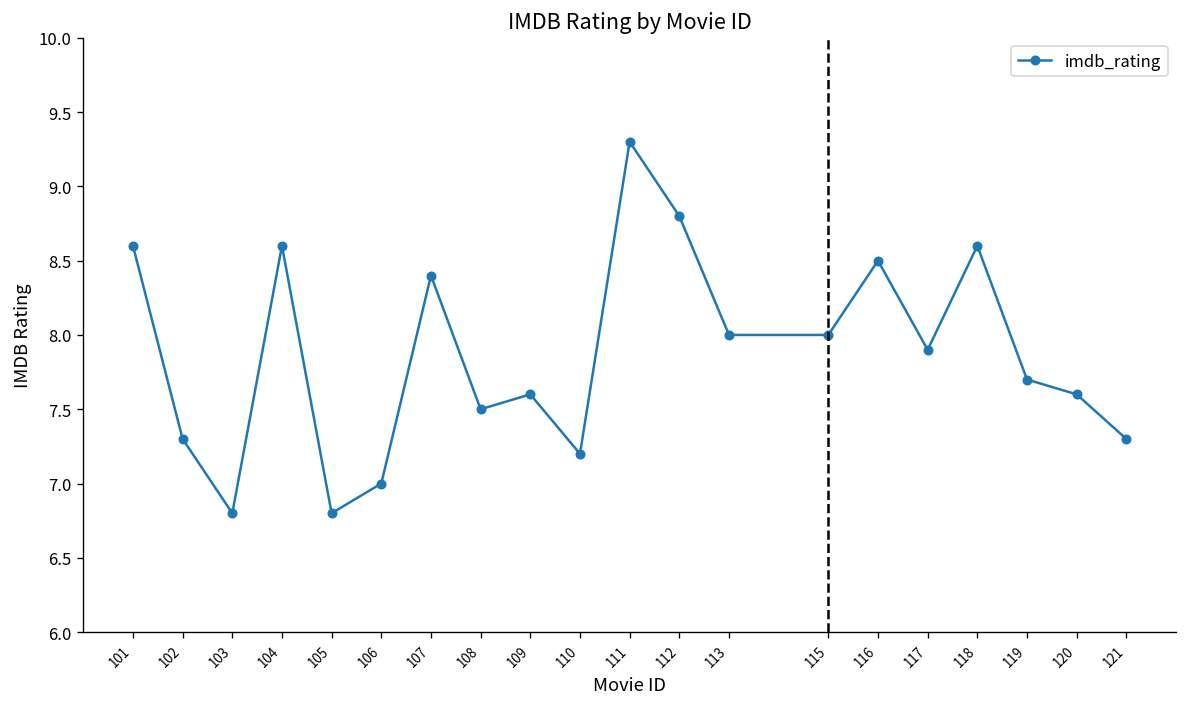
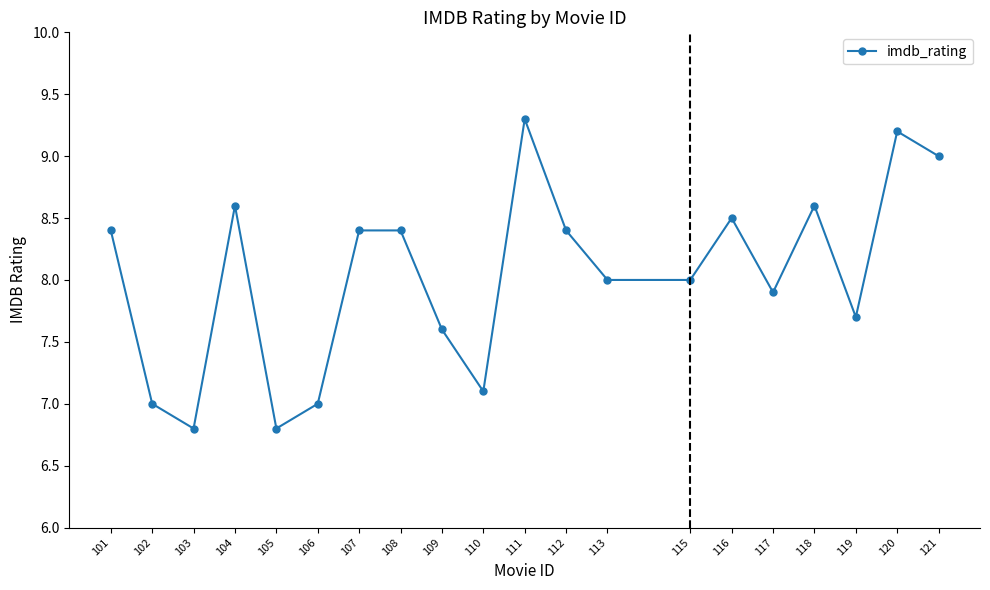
101: 8.6 -> 8.4
102: 7.3 -> 7.0
108: 7.5 -> 8.4
110: 7.2 -> 7.1
112: 8.8 -> 8.4
120: 7.6 -> 9.2
121: 7.3 -> 9.0
